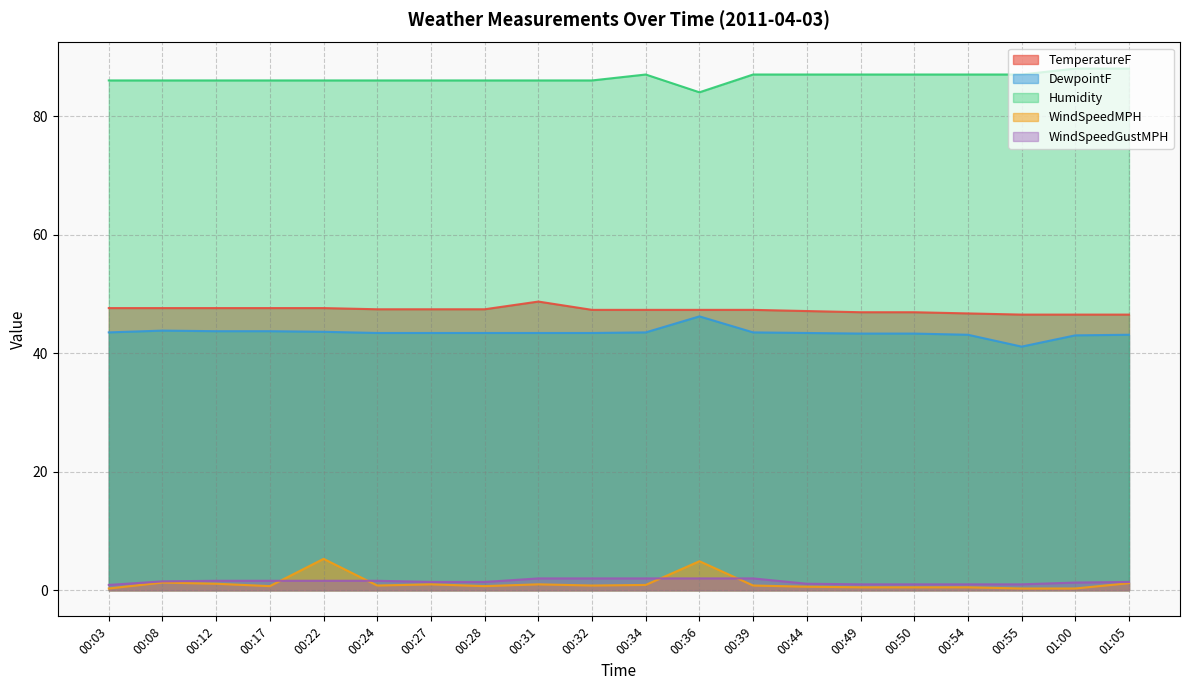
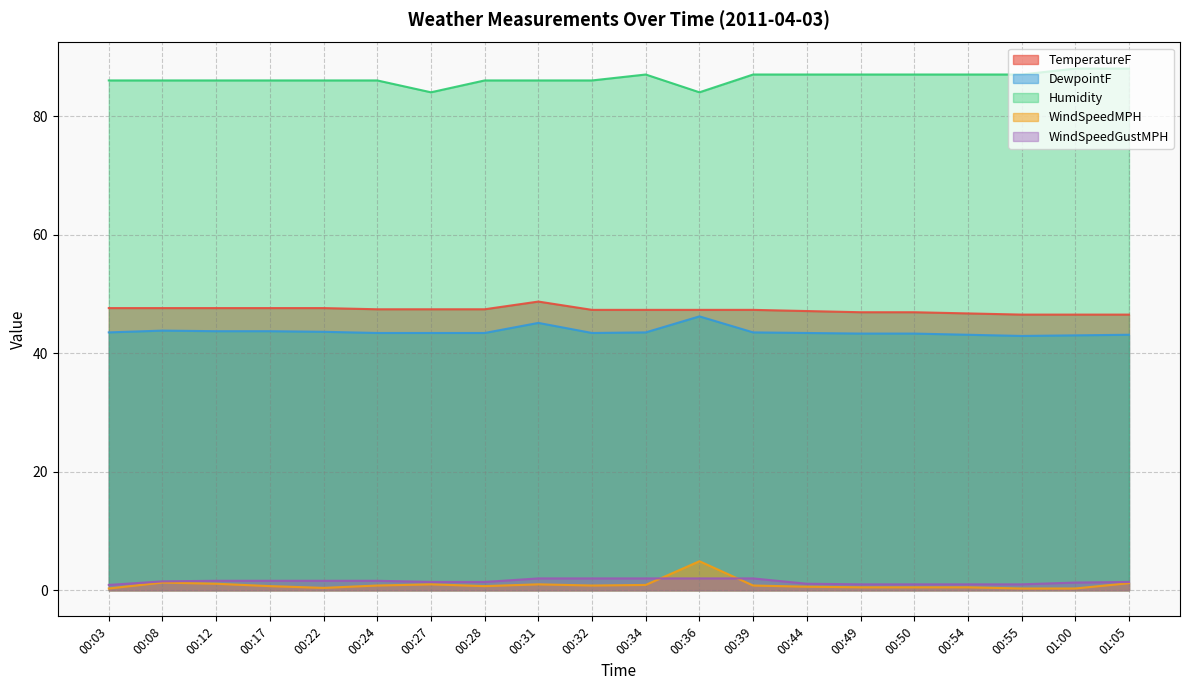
WindSpeedMPH, 00:22: 5 -> 0
Humidity, 00:27: 86 -> 84
DewpointF, 00:31: 43 -> 45
DewpointF, 00:55: 41 -> 43
